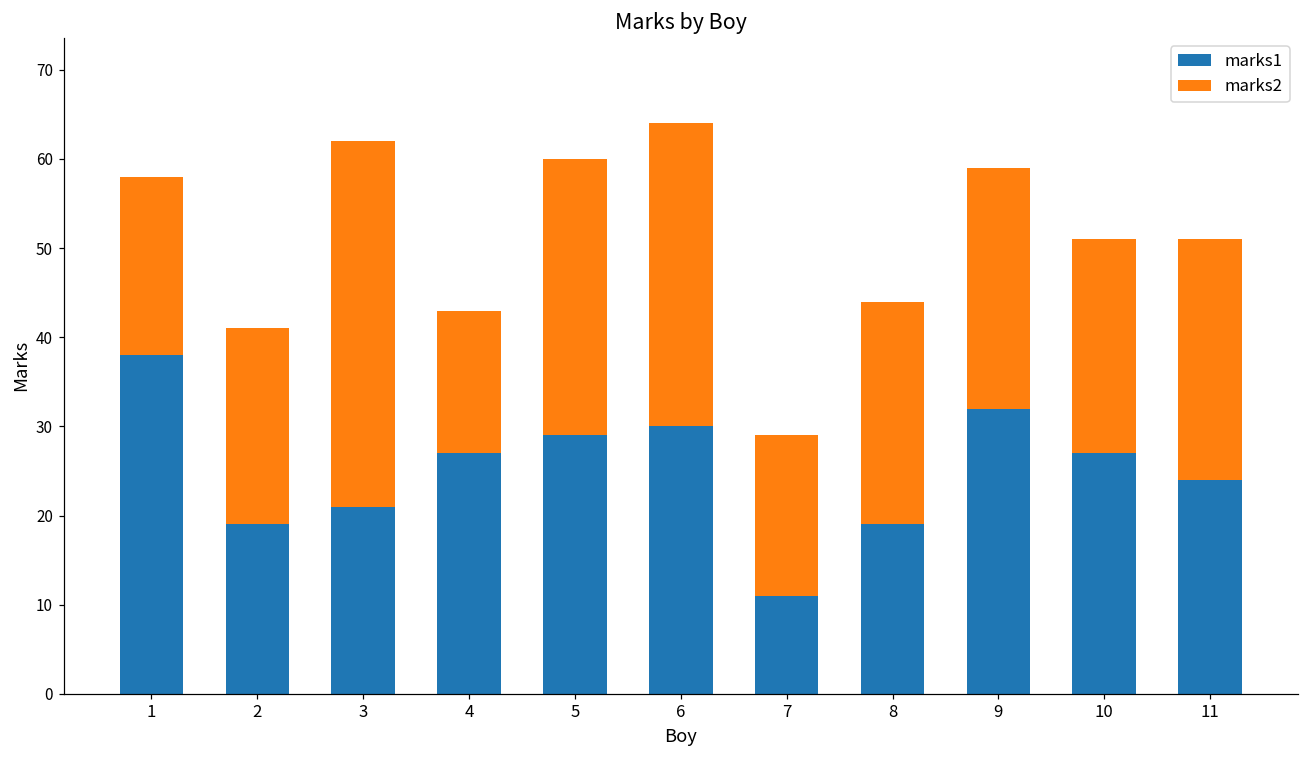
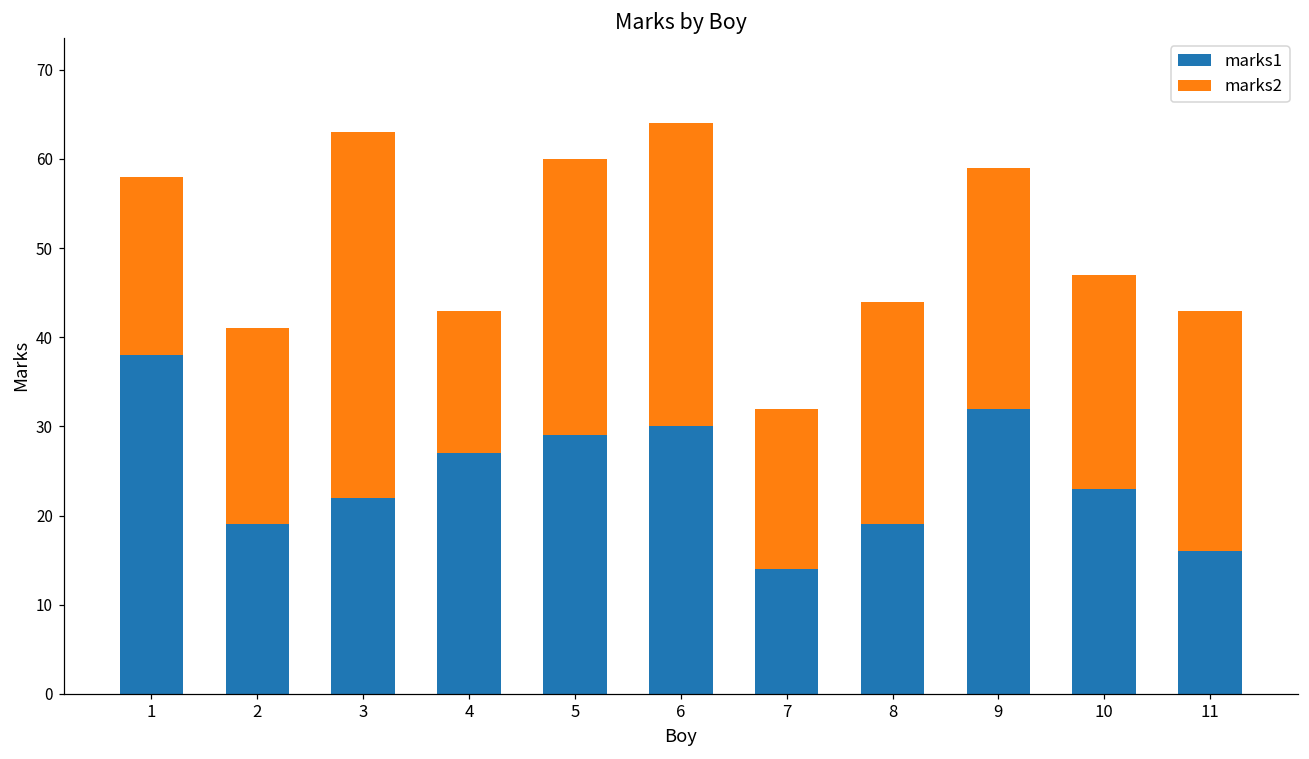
marks1, 3: 21 -> 22
marks1, 7: 11 -> 14
marks1, 10: 27 -> 23
marks1, 11: 24 -> 16
